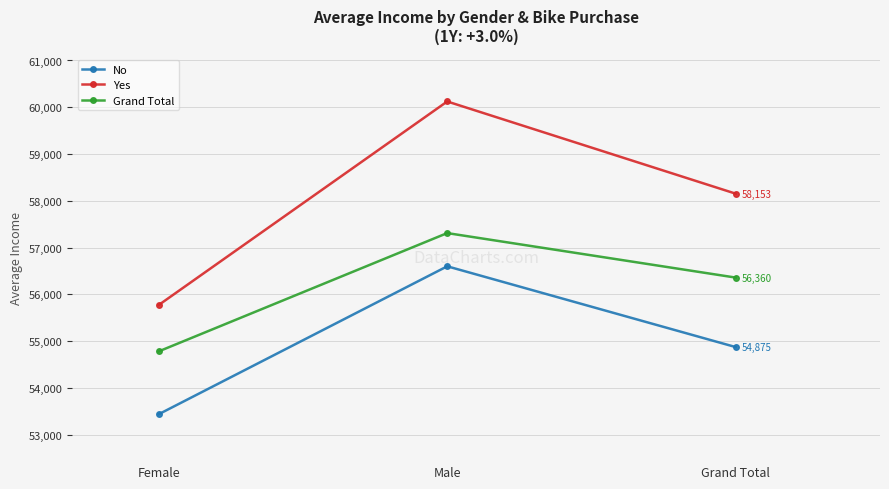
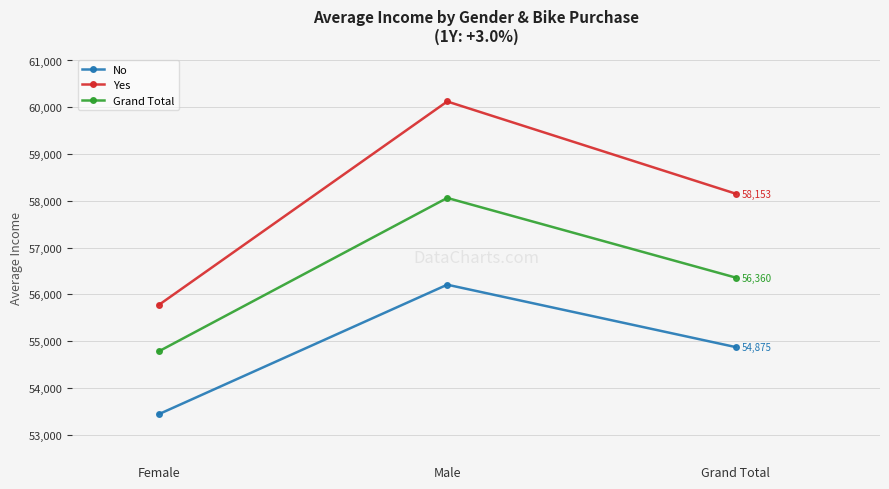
No, Male: 56,600 -> 56,200
Grand Total, Male: 57,300 -> 58,100
